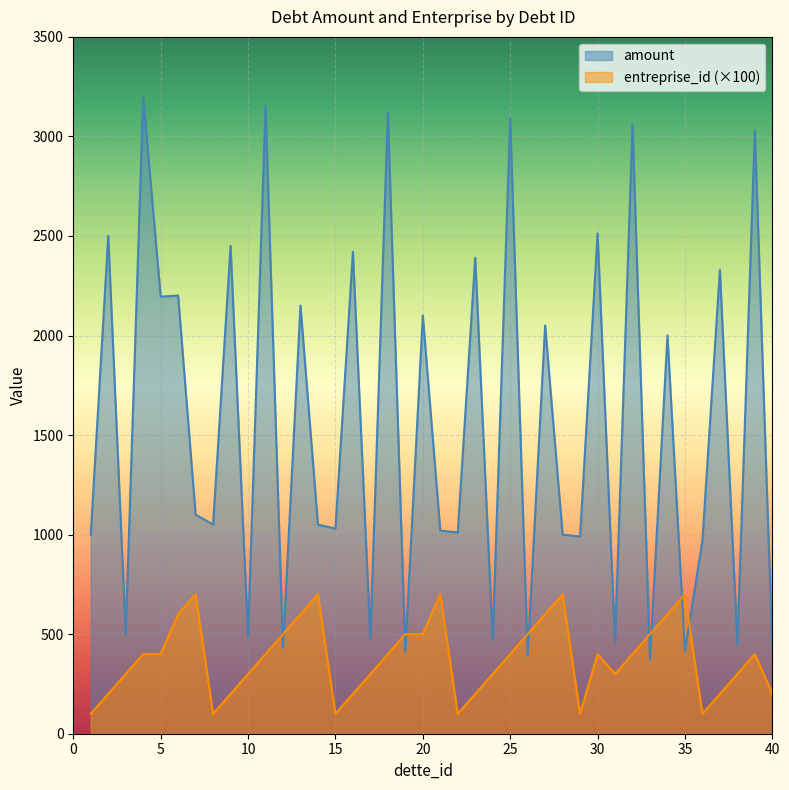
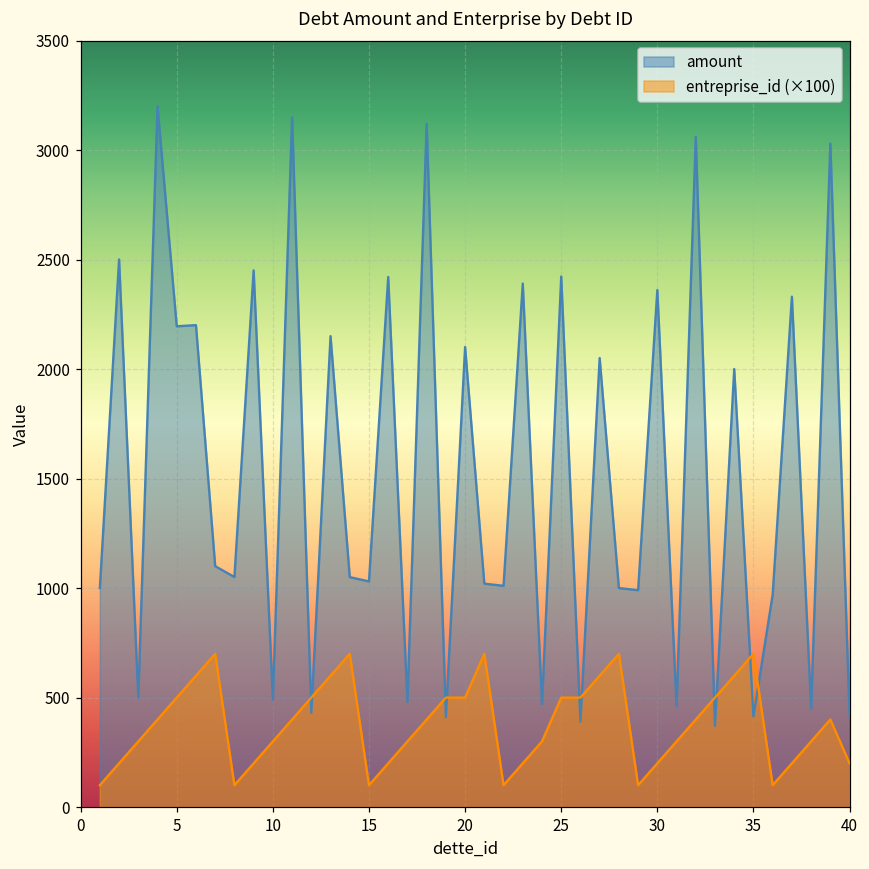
entreprise_id (×100), 5: 400 -> 500
amount, 25: 3090 -> 2420
entreprise_id (×100), 25: 400 -> 500
amount, 30: 2510 -> 2360
entreprise_id (×100), 30: 400 -> 200
